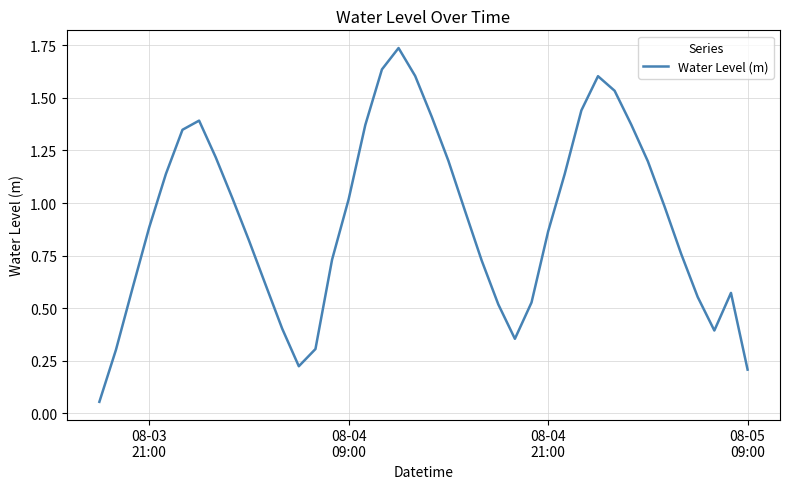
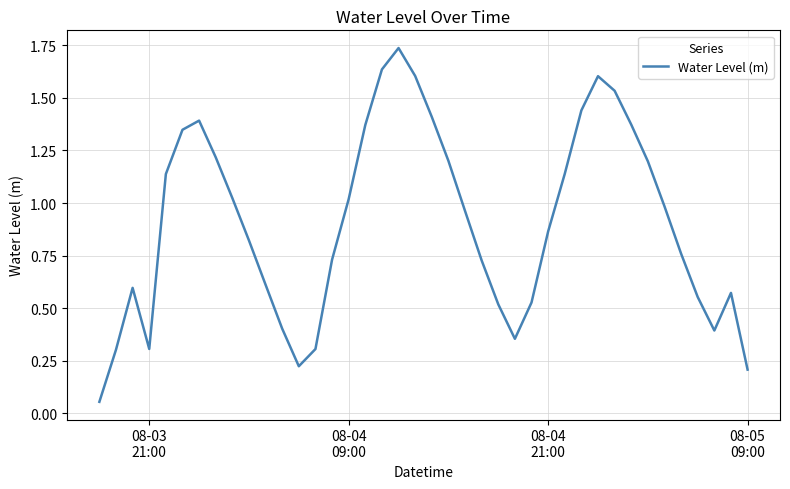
08-03 21:00: 0.88 -> 0.31
